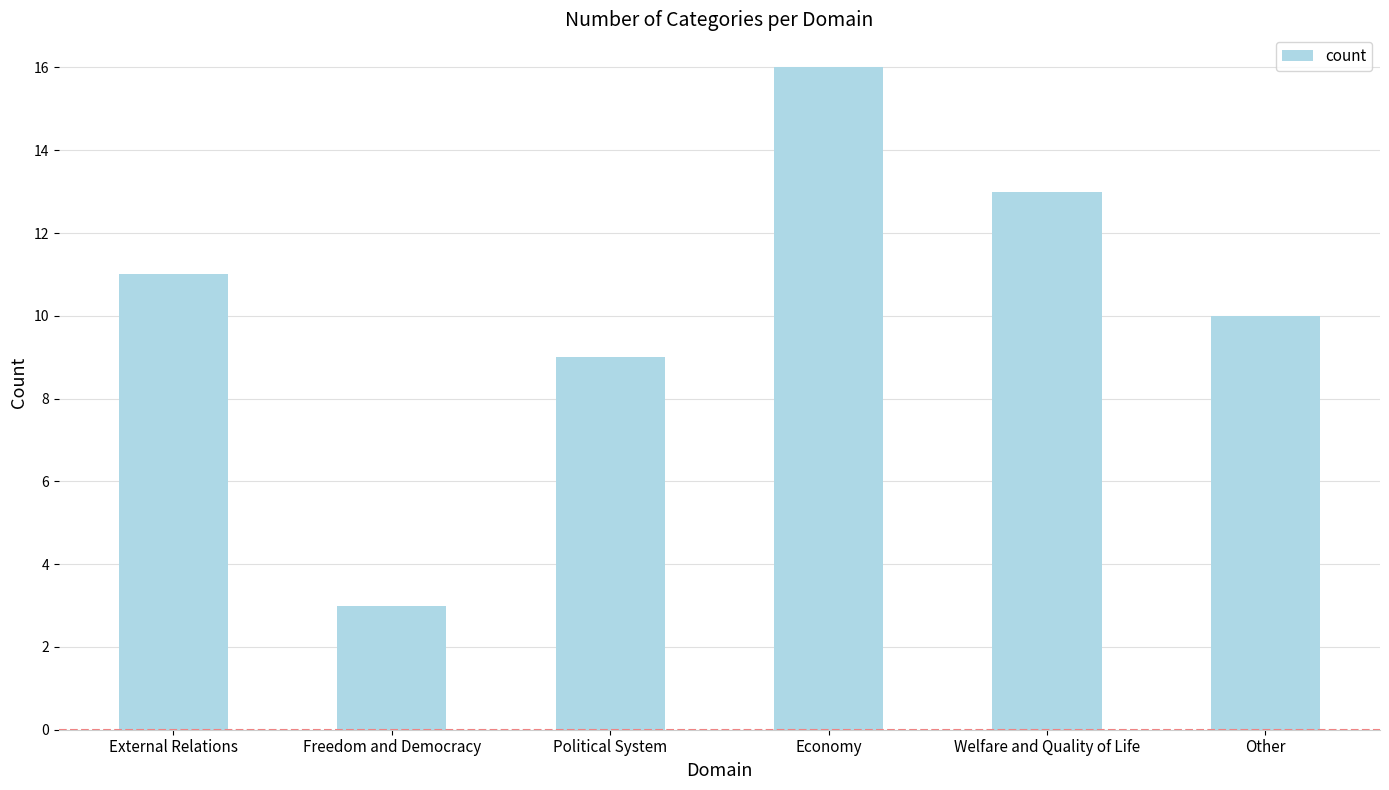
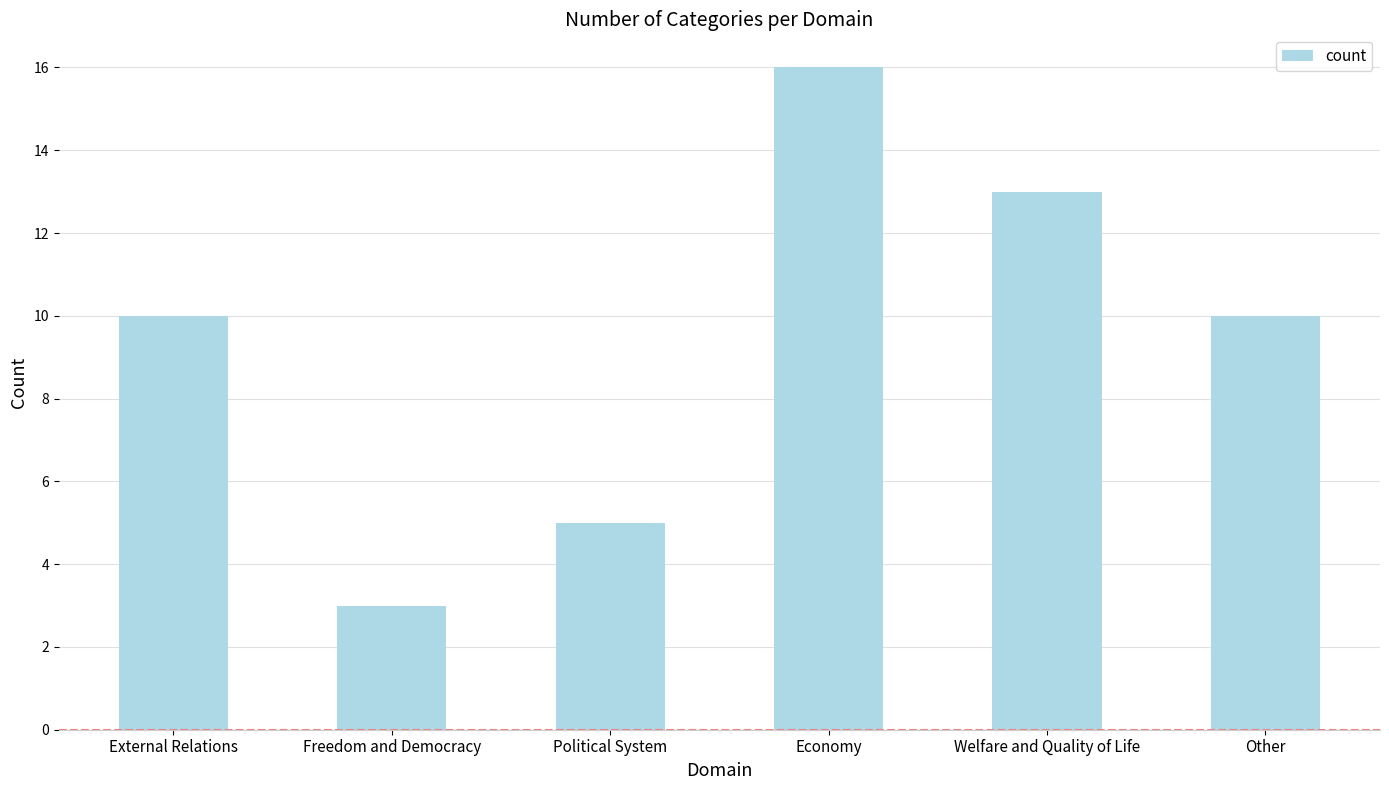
External Relations: 11 -> 10
Political System: 9 -> 5
